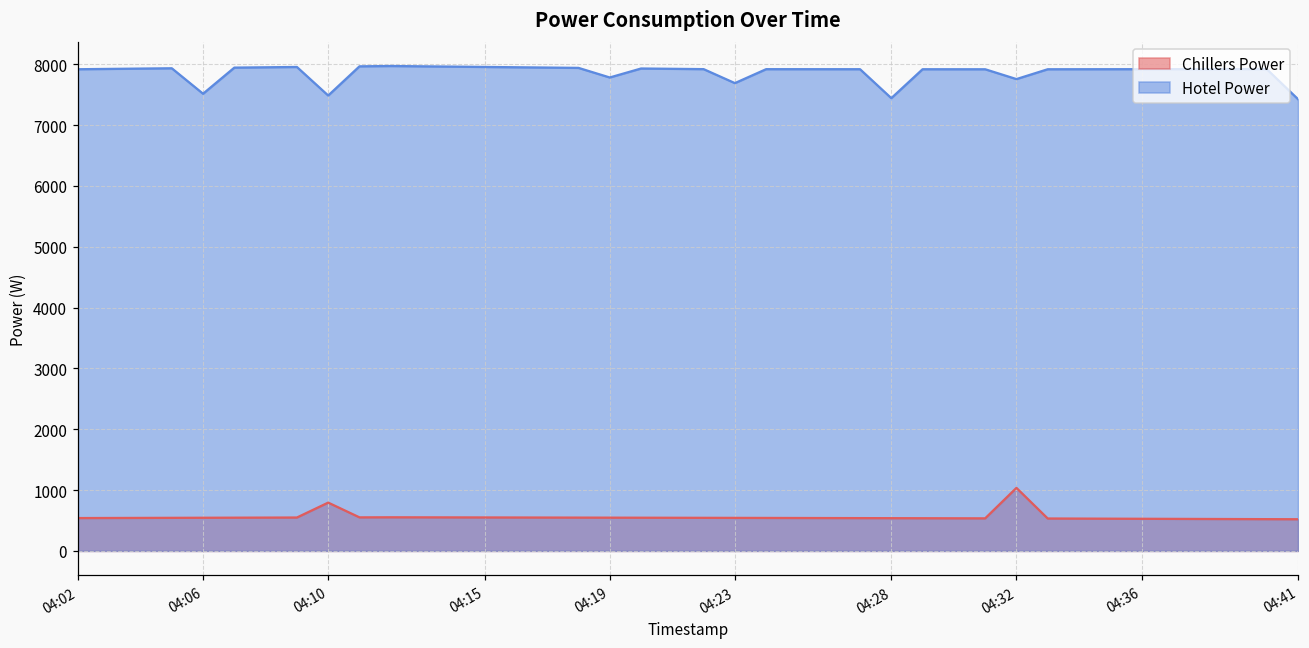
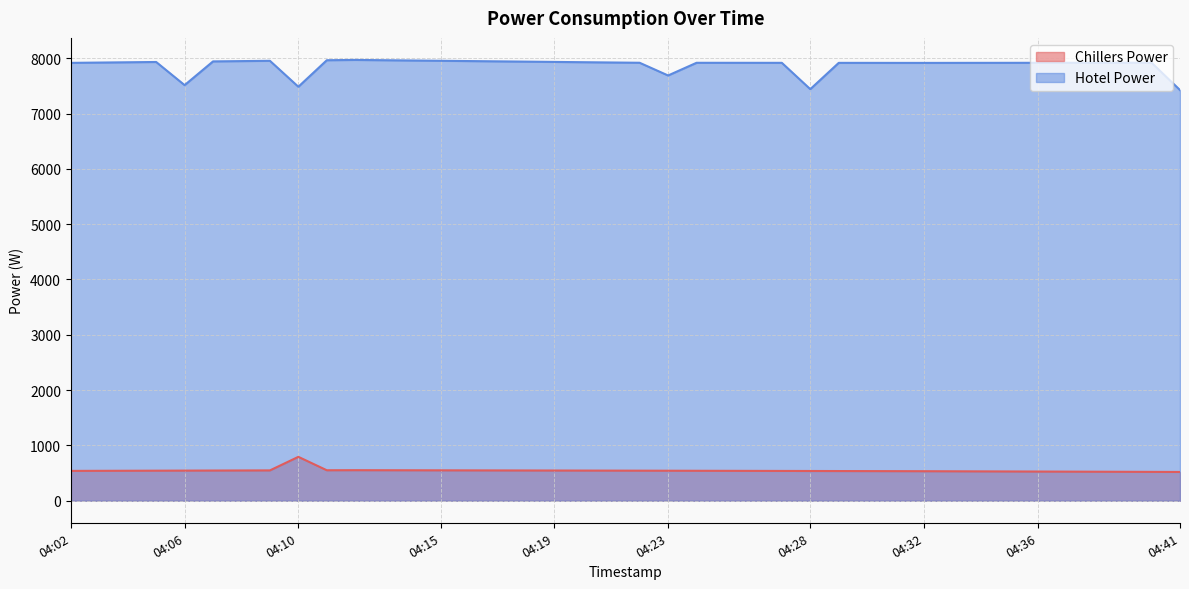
Hotel Power, 04:19: 7800 -> 7900
Chillers Power, 04:32: 1000 -> 500
Hotel Power, 04:32: 7800 -> 7900
